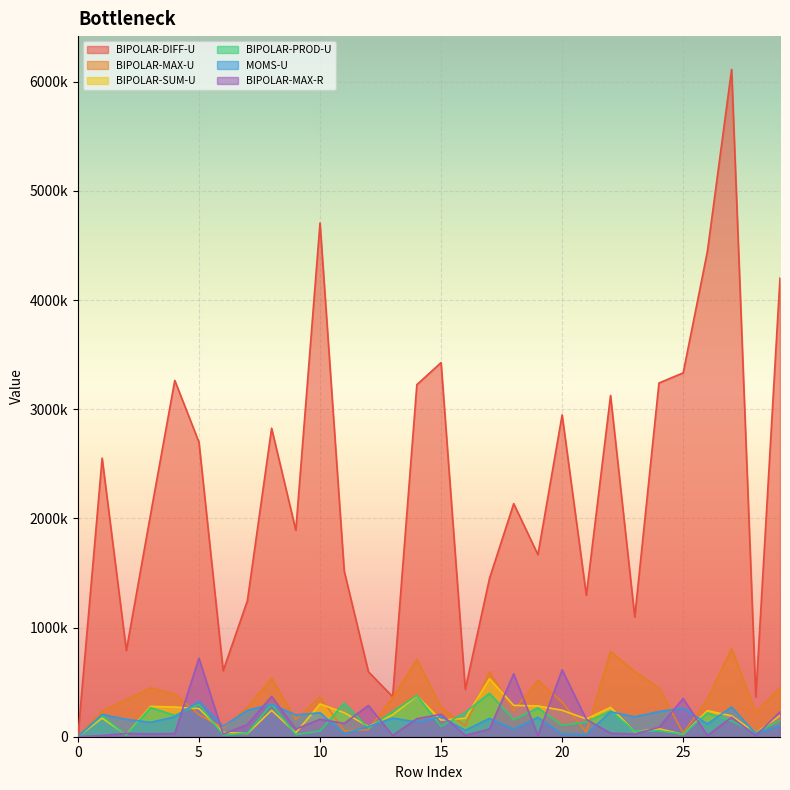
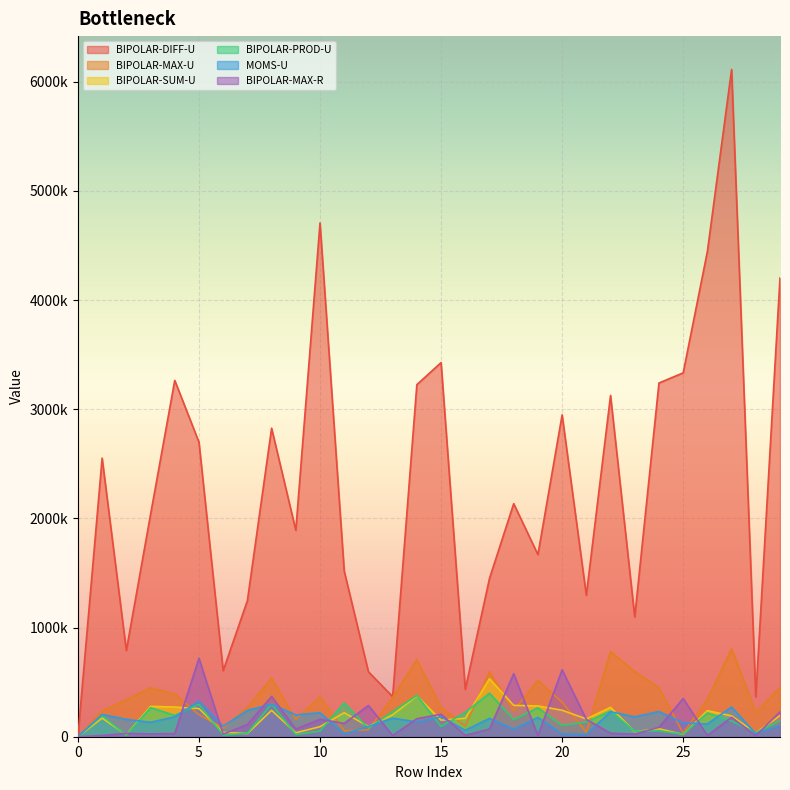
BIPOLAR-SUM-U, 10: 300000 -> 90000
MOMS-U, 25: 260000 -> 130000
